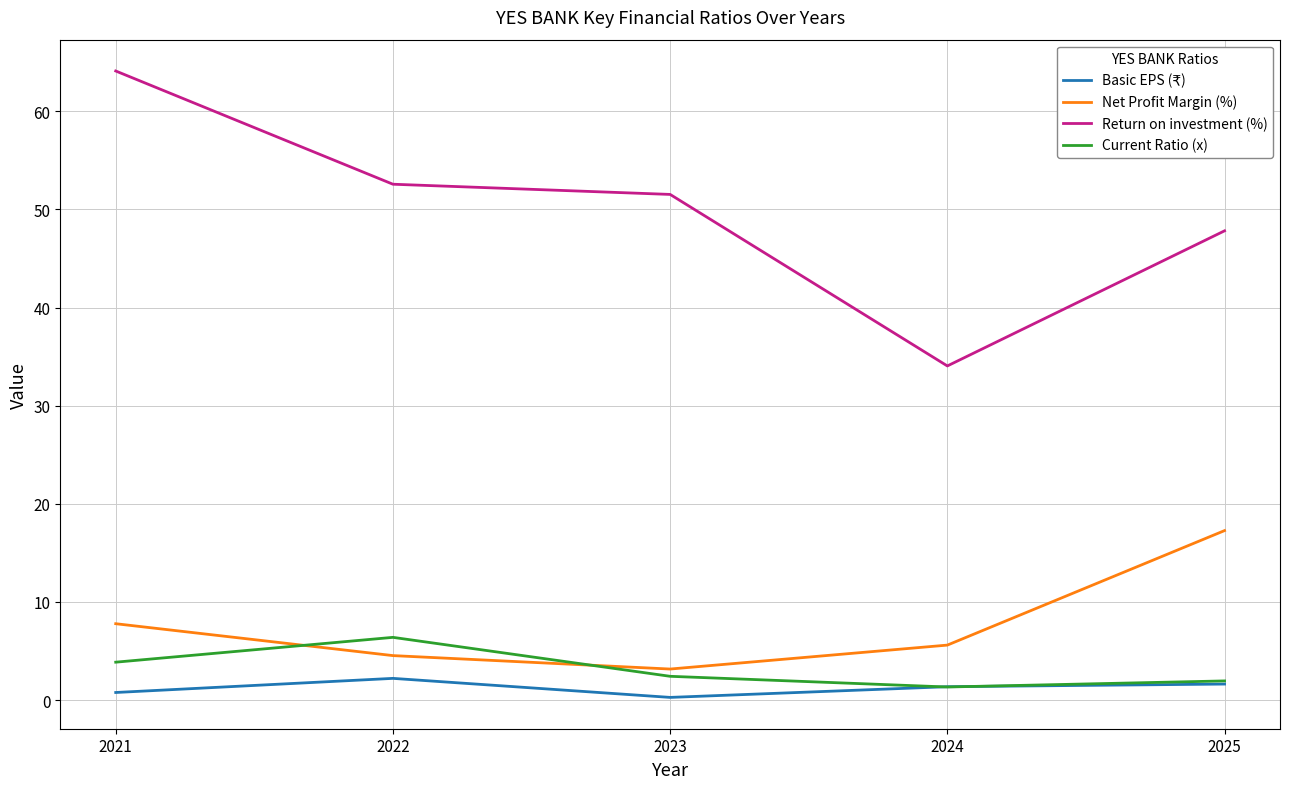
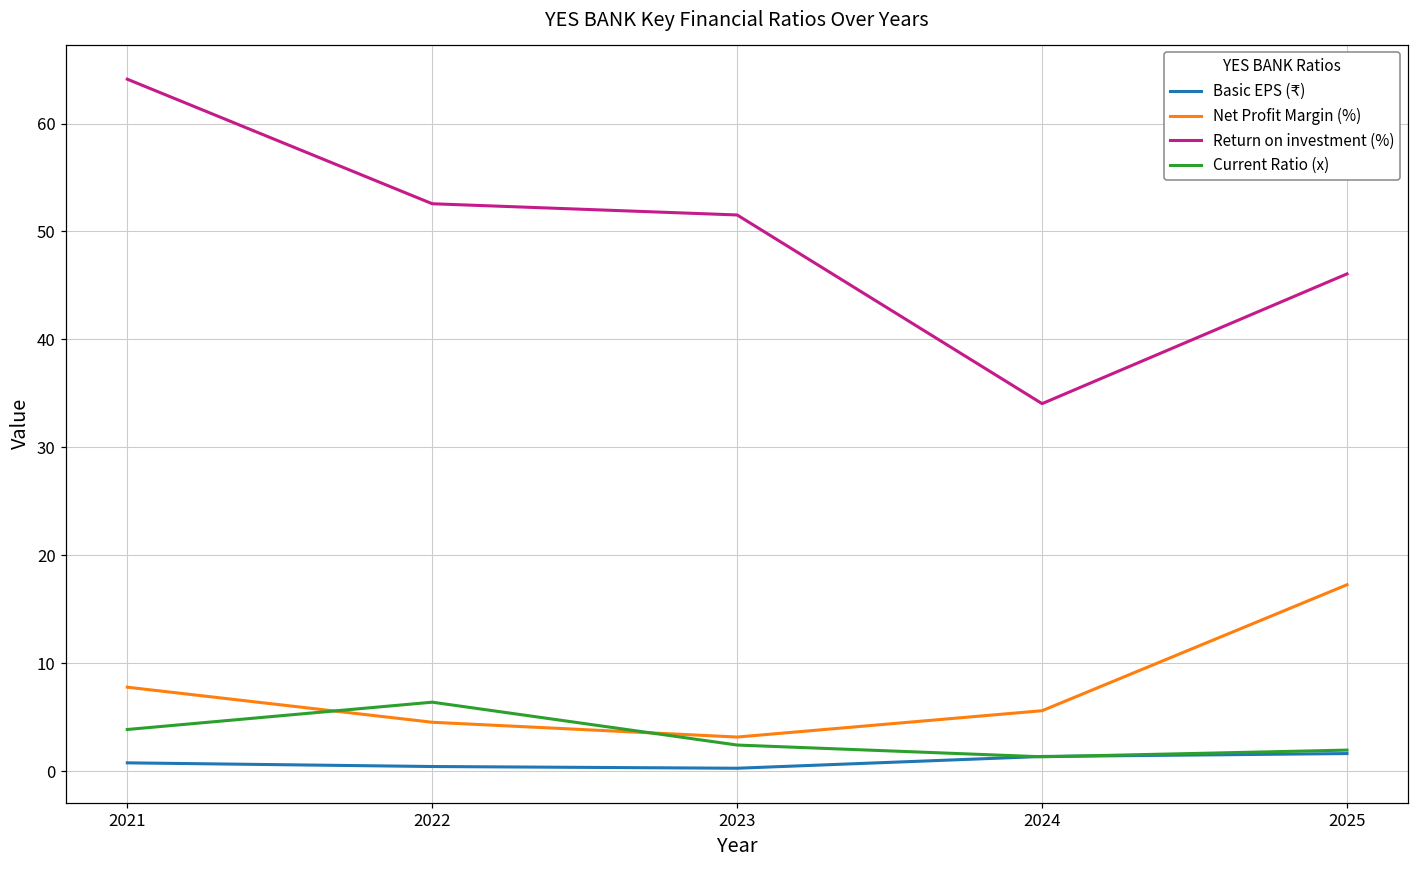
Basic EPS (₹), 2022: 2 -> 0
Return on investment (%), 2025: 48 -> 46
